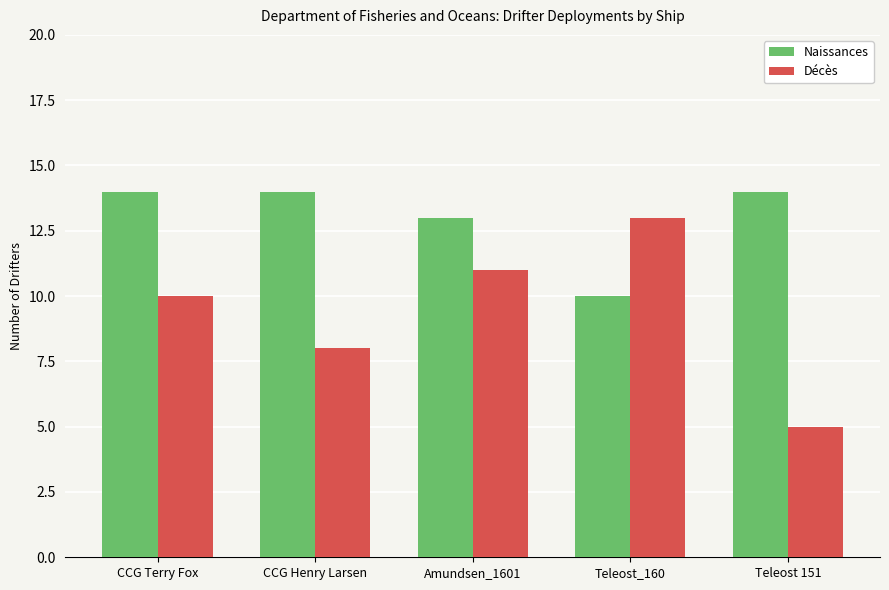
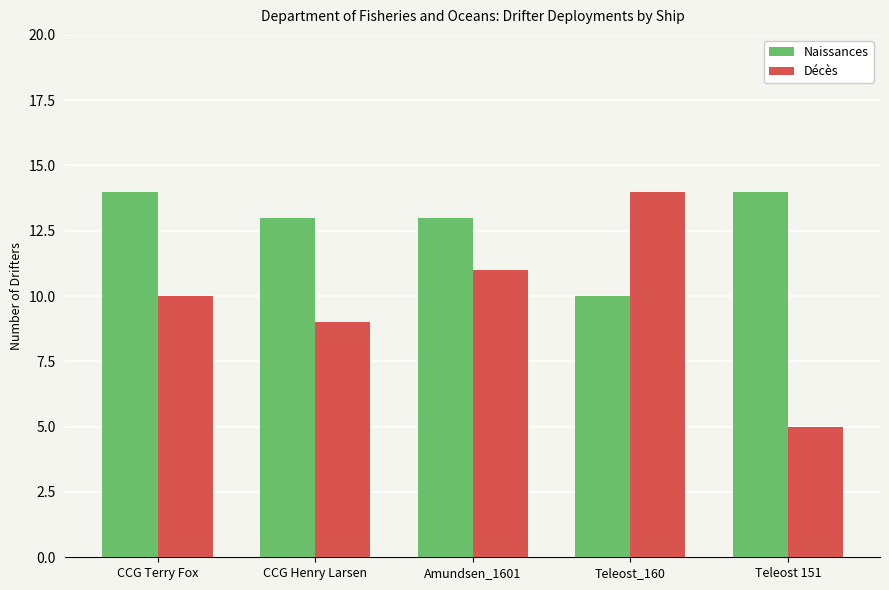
Naissances, CCG Henry Larsen: 14 -> 13
Décès, CCG Henry Larsen: 8 -> 9
Décès, Teleost_160: 13 -> 14
